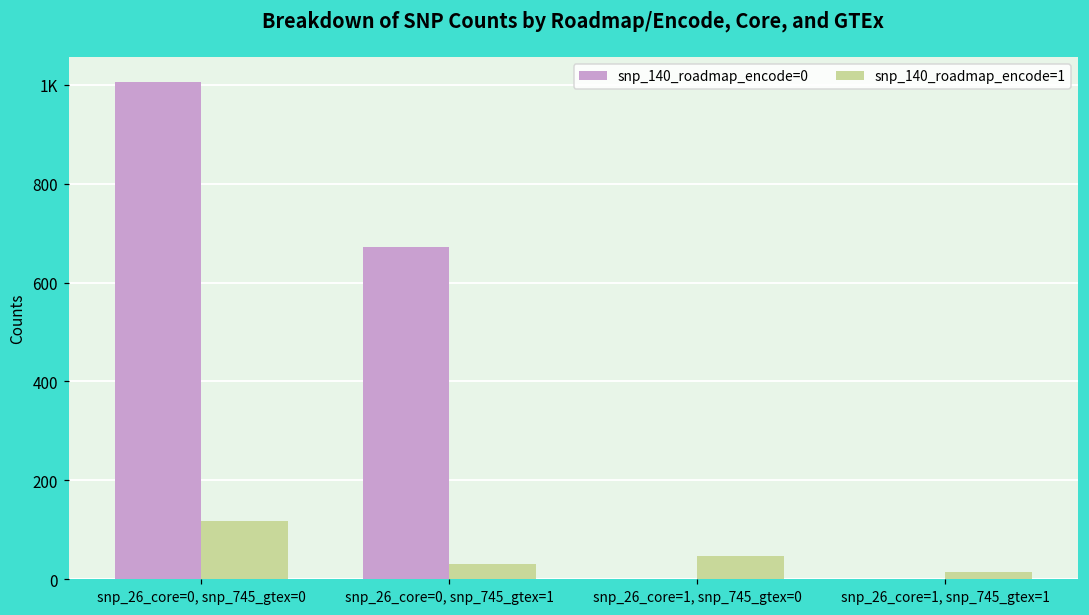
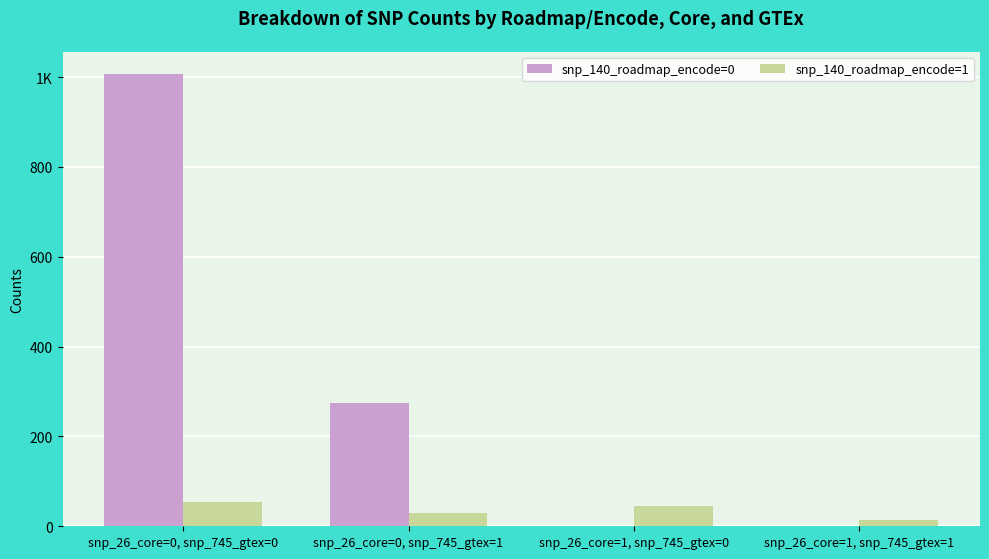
snp_140_roadmap_encode=1, snp_26_core=0, snp_745_gtex=0: 120 -> 60
snp_140_roadmap_encode=0, snp_26_core=0, snp_745_gtex=1: 670 -> 280
